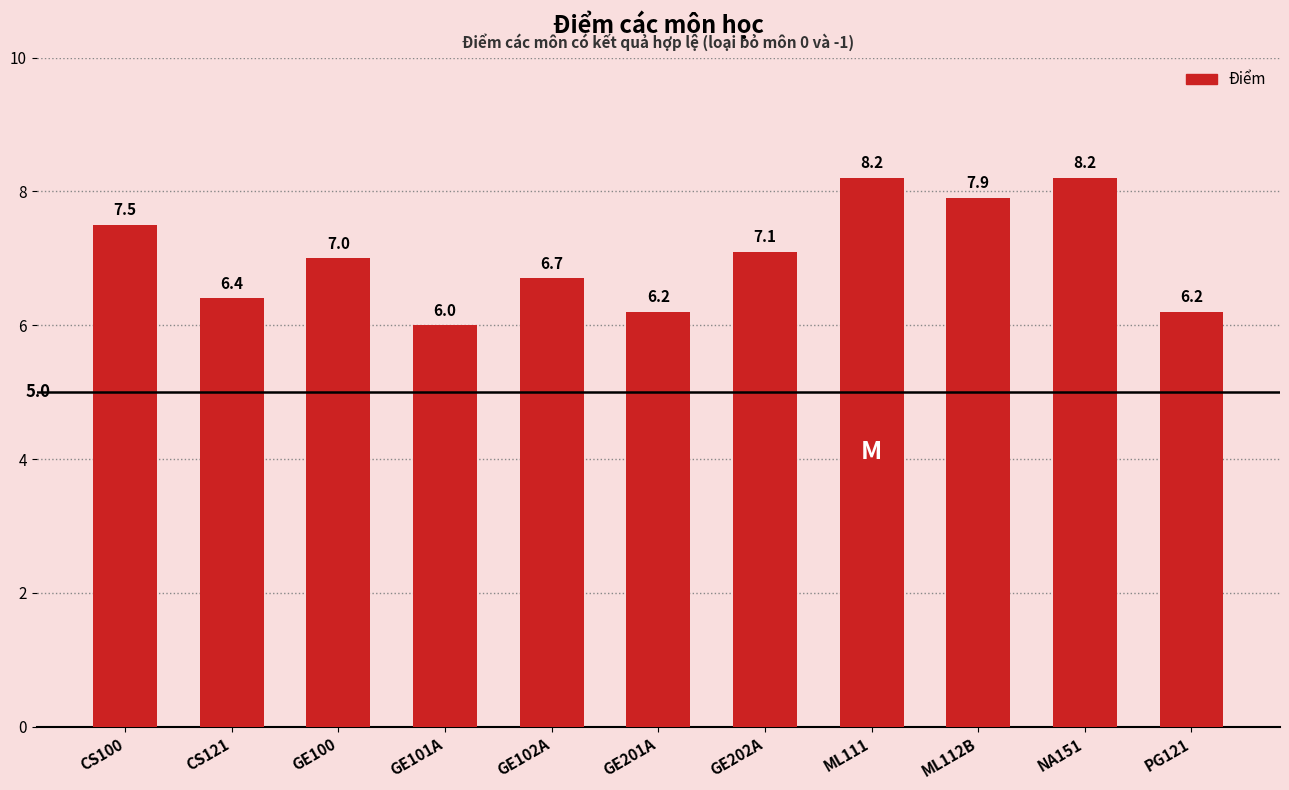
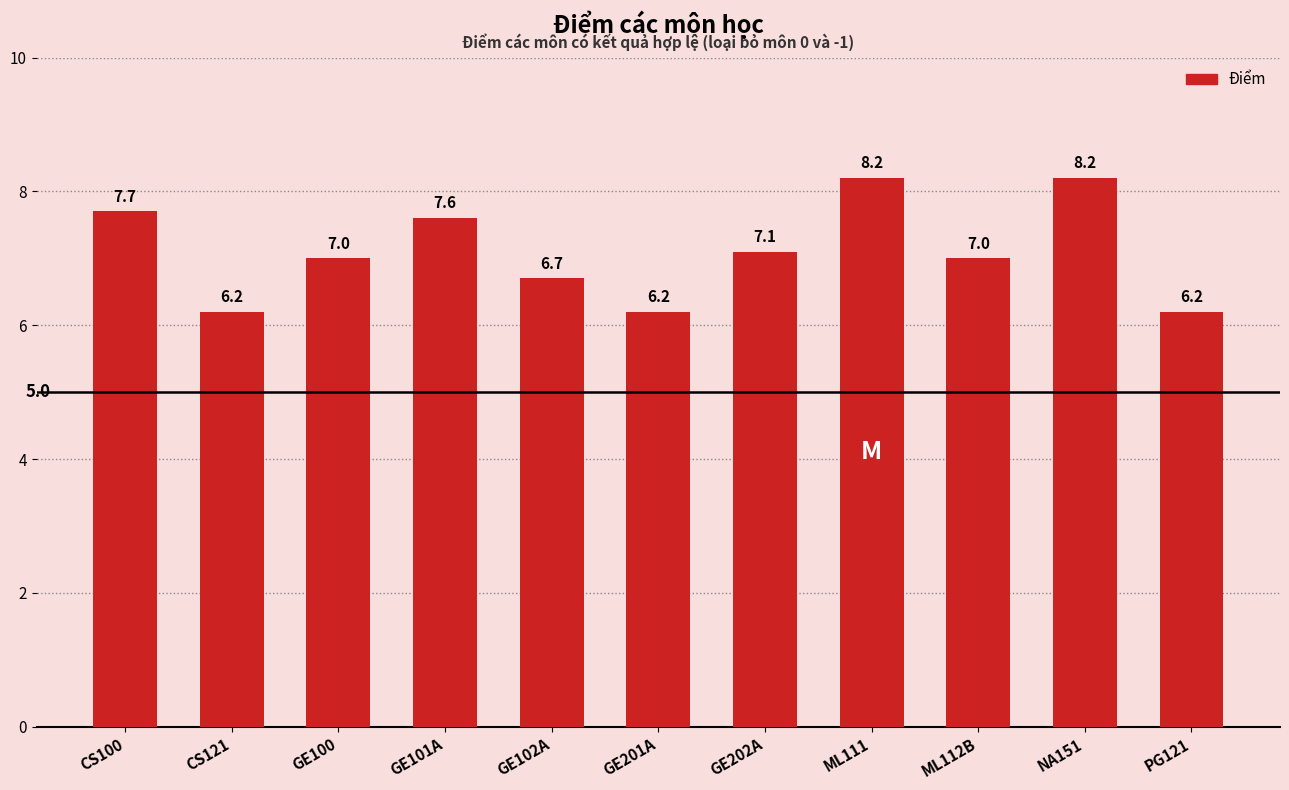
CS100: 7.5 -> 7.7
CS121: 6.4 -> 6.2
GE101A: 6.0 -> 7.6
ML112B: 7.9 -> 7.0
